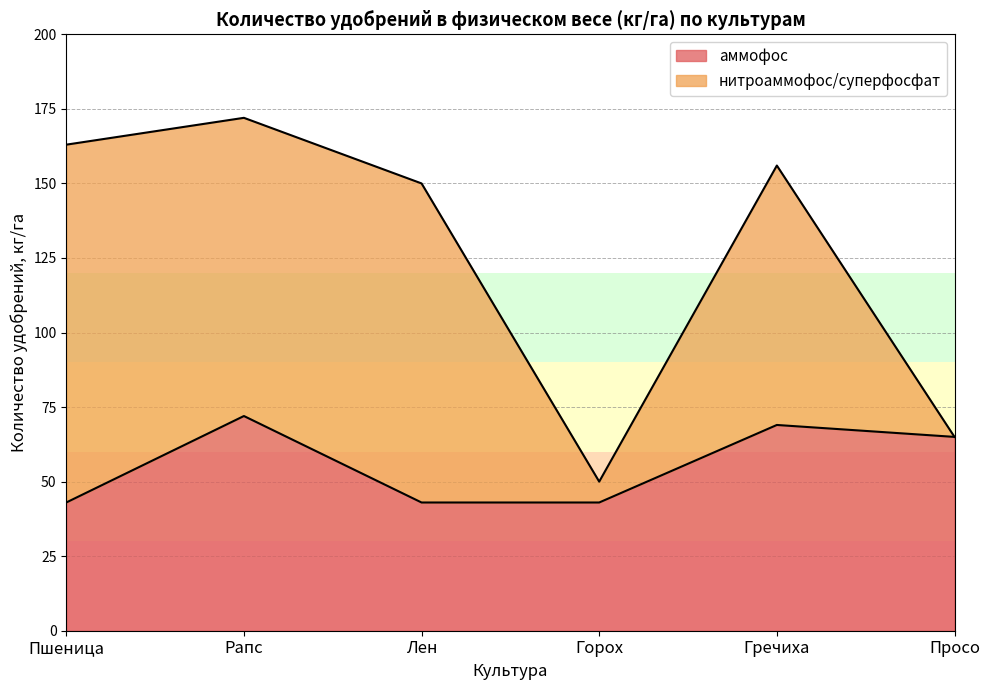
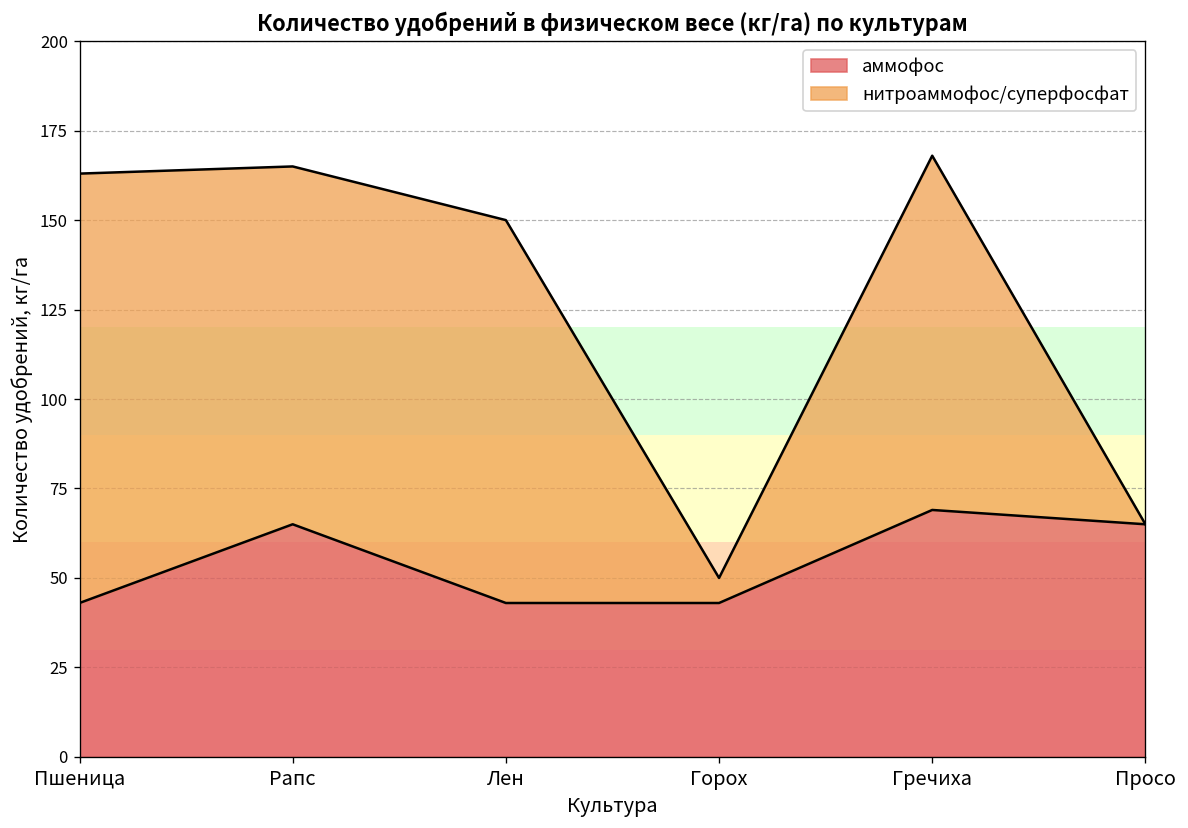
аммофос, Рапс: 72 -> 65
нитроаммофос/суперфосфат, Гречиха: 87 -> 99
